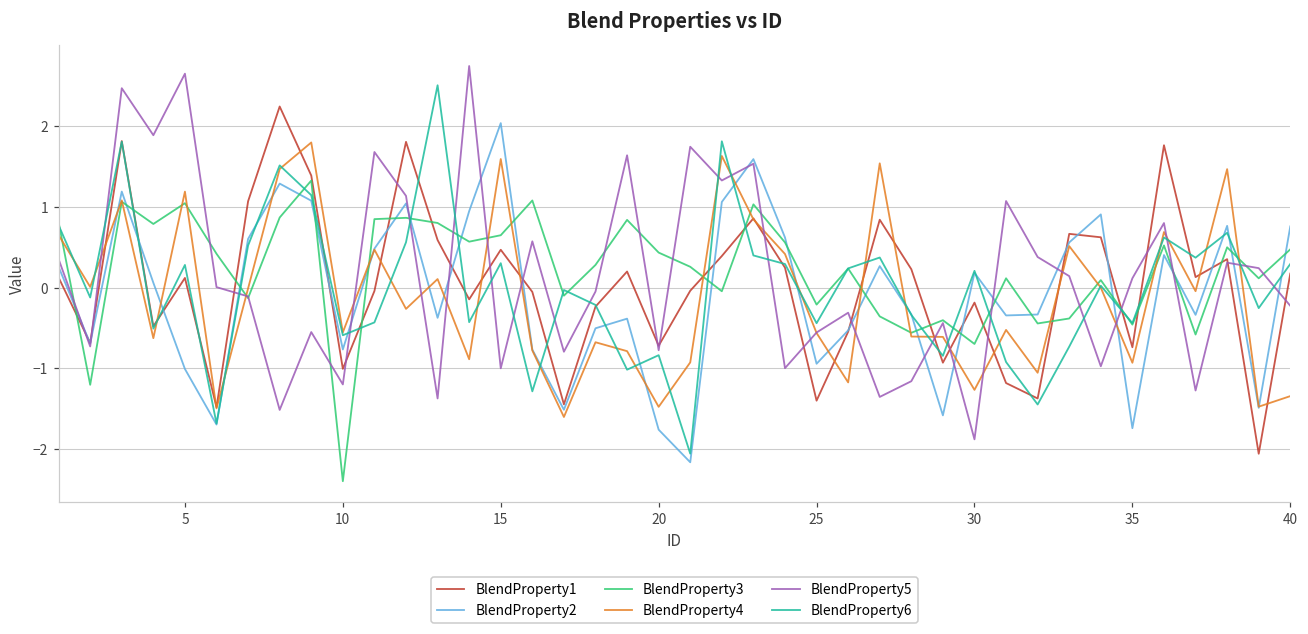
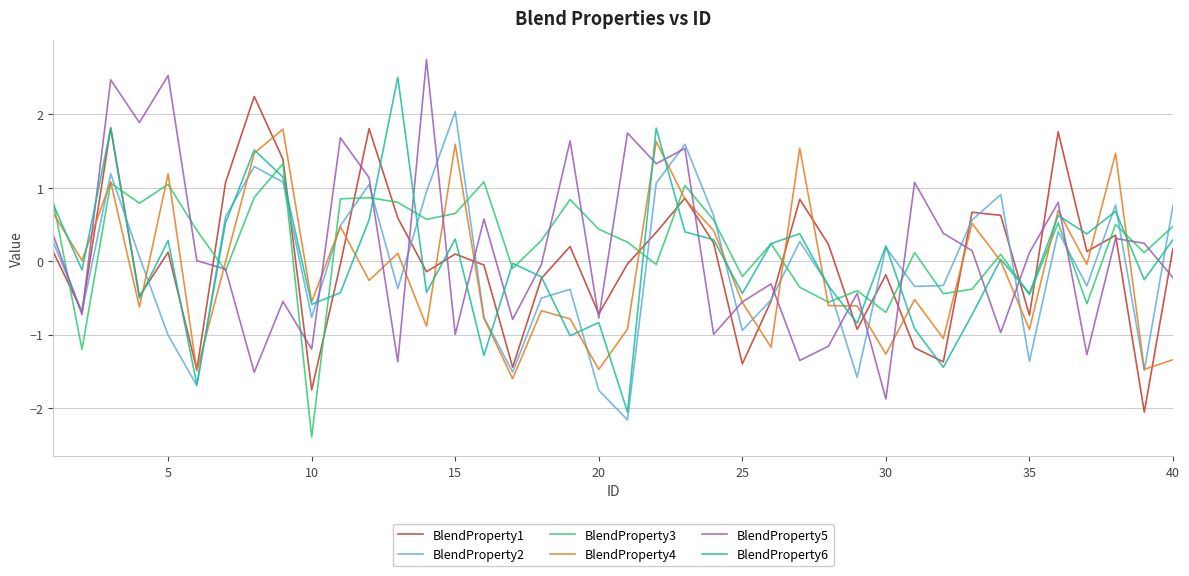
BlendProperty5, 5: 2.6 -> 2.5
BlendProperty1, 10: -1.0 -> -1.8
BlendProperty1, 15: 0.5 -> 0.1
BlendProperty2, 35: -1.7 -> -1.4
